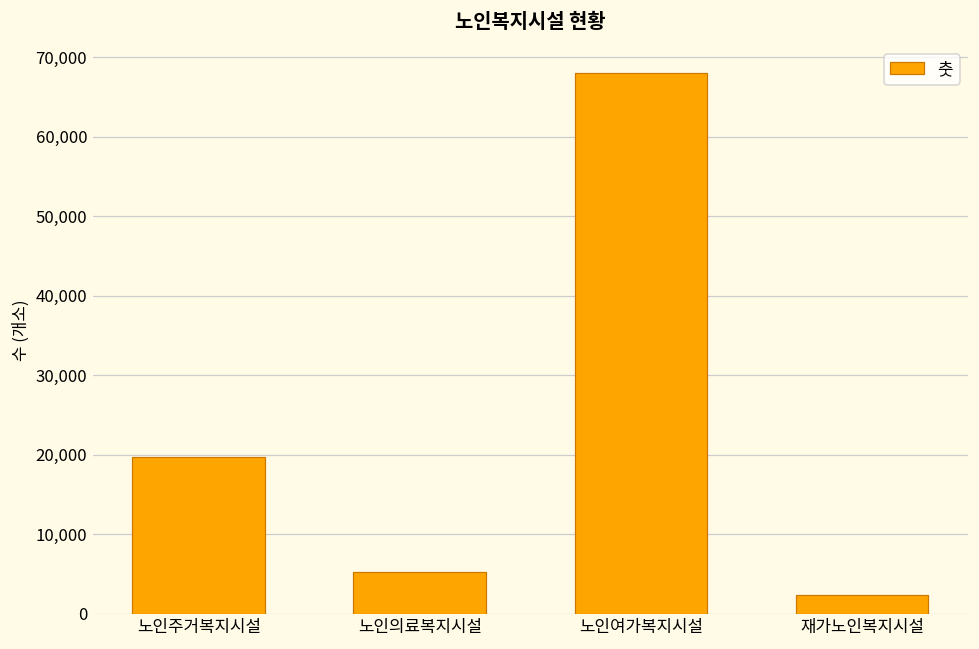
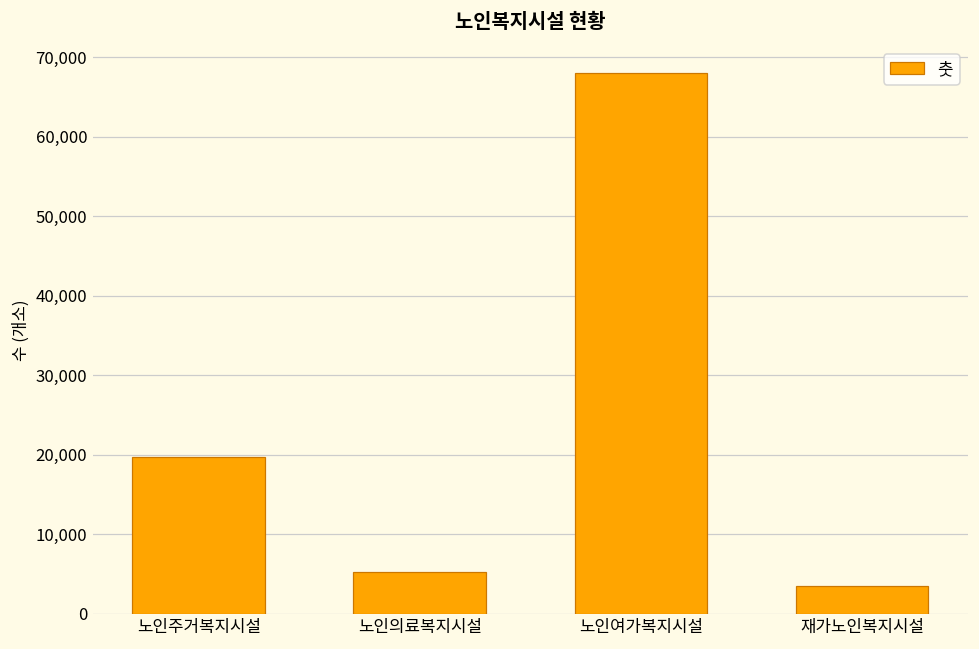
재가노인복지시설: 2,000 -> 3,000
